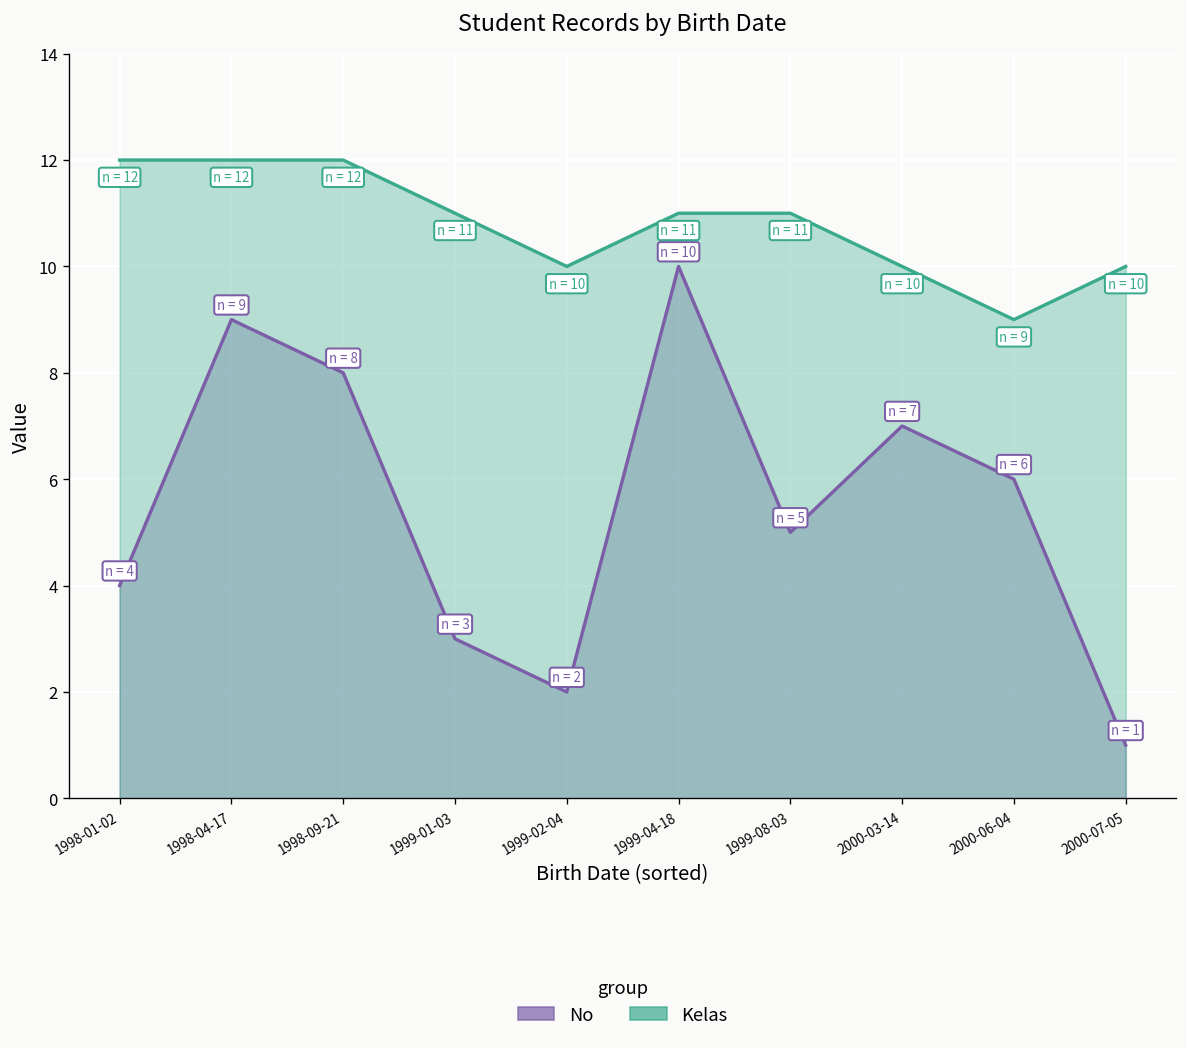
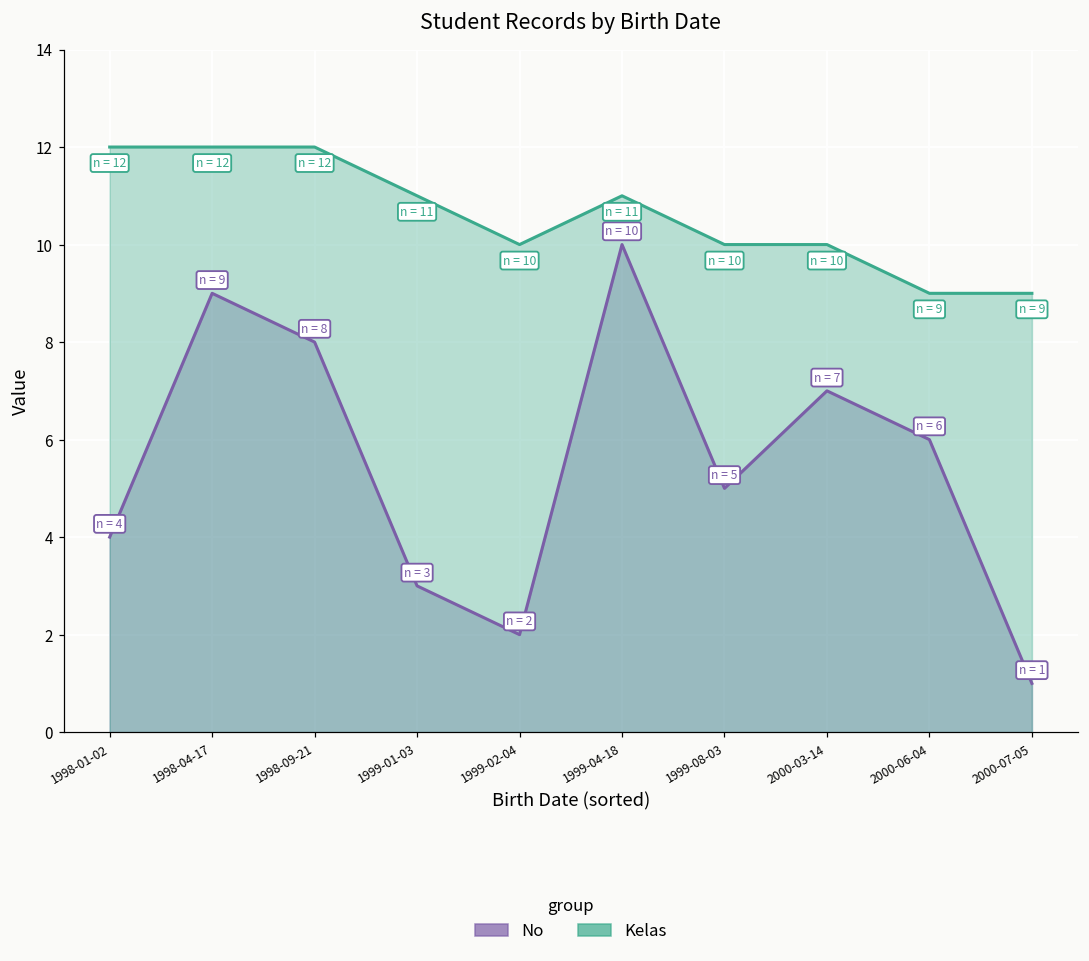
Kelas, 1999-08-03: 11 -> 10
Kelas, 2000-07-05: 10 -> 9
